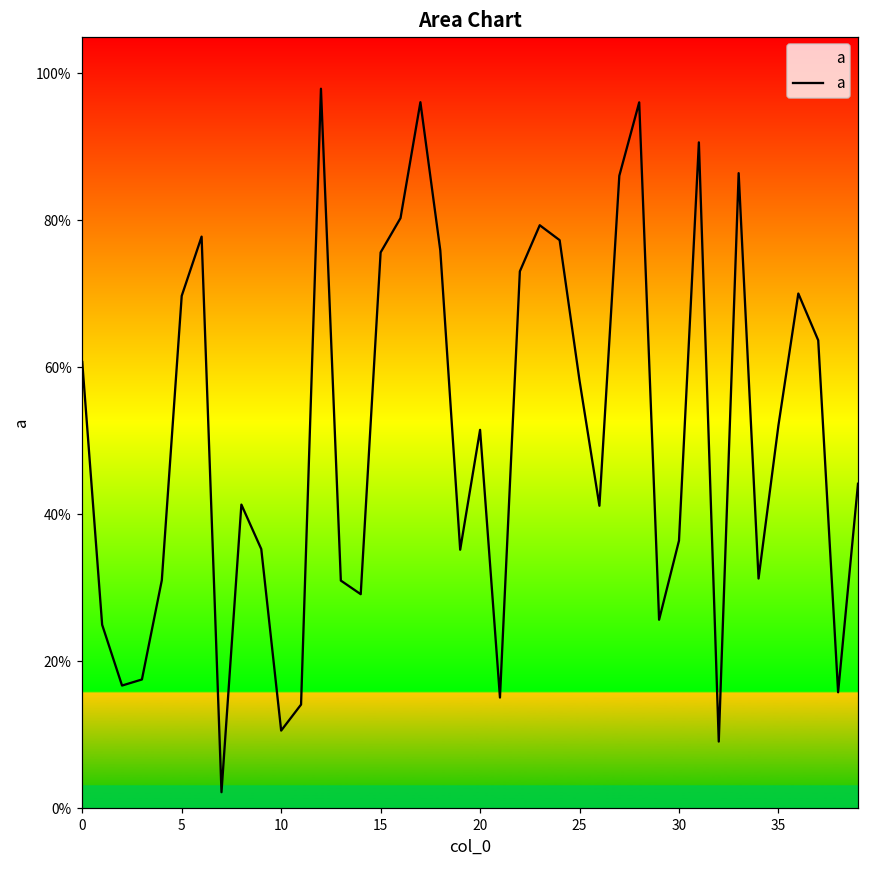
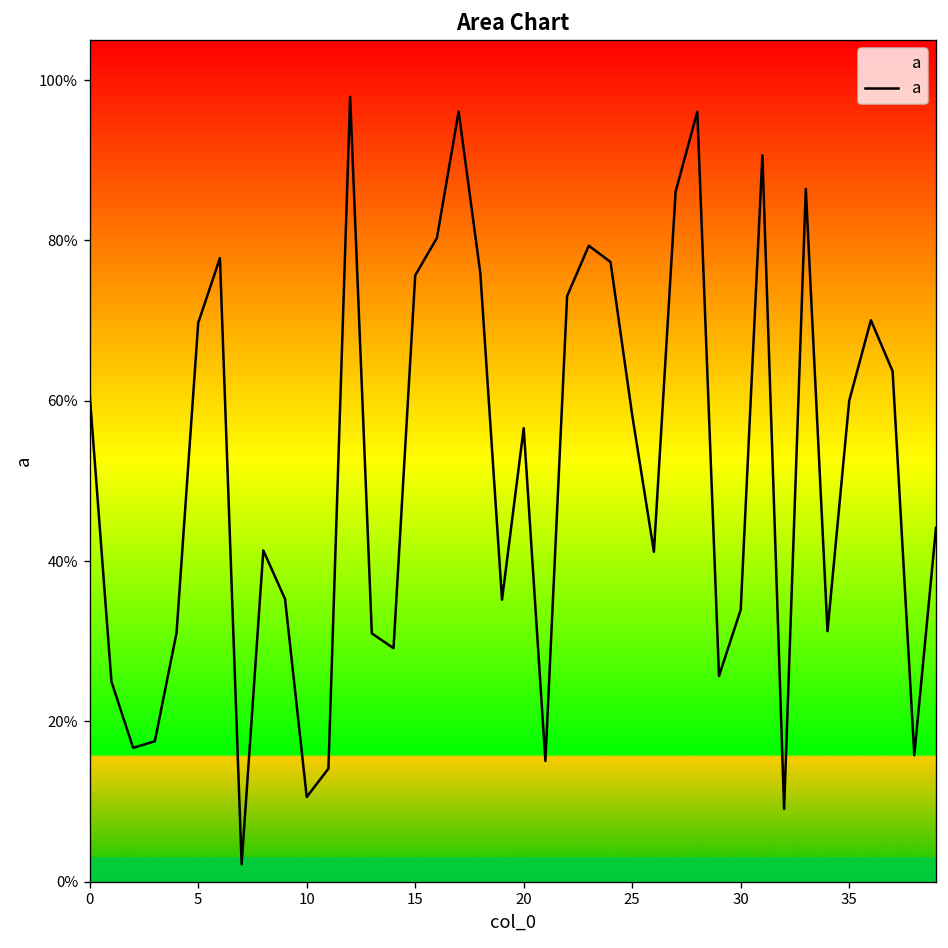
20: 51% -> 57%
30: 36% -> 34%
35: 52% -> 60%
